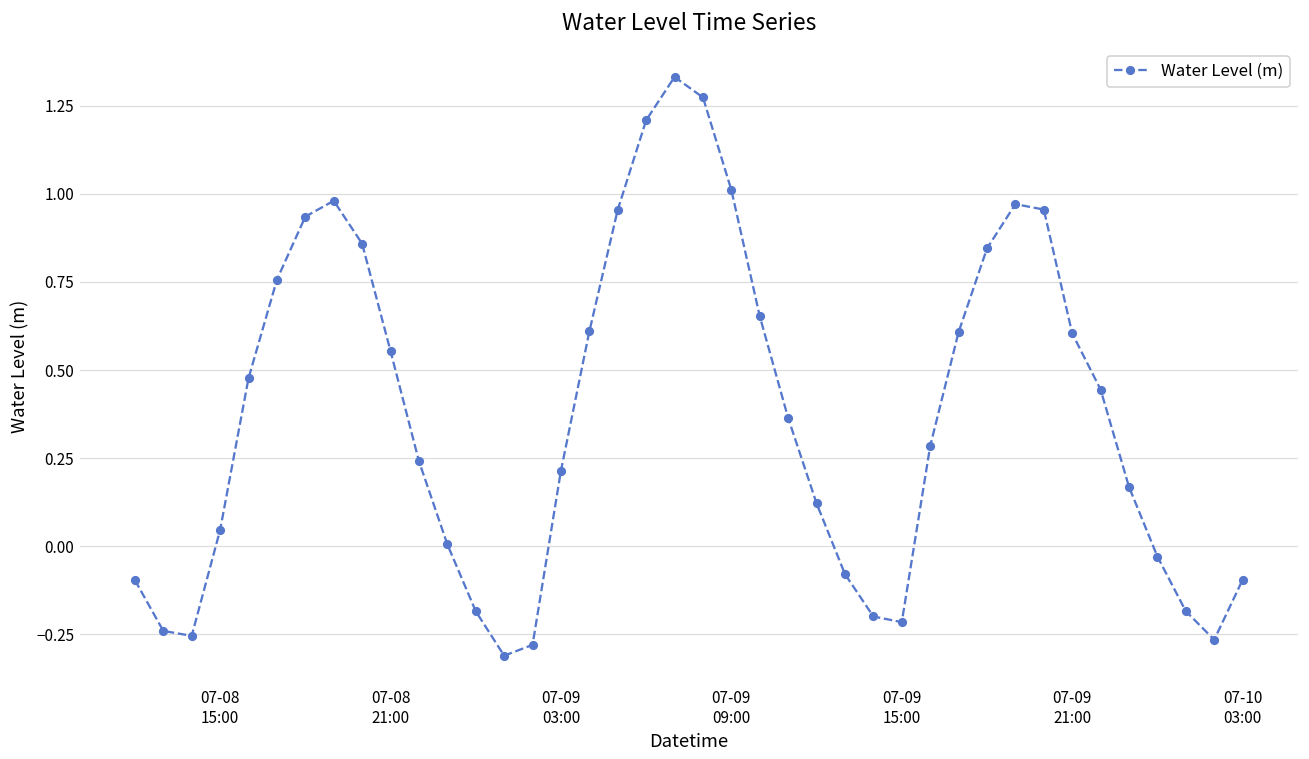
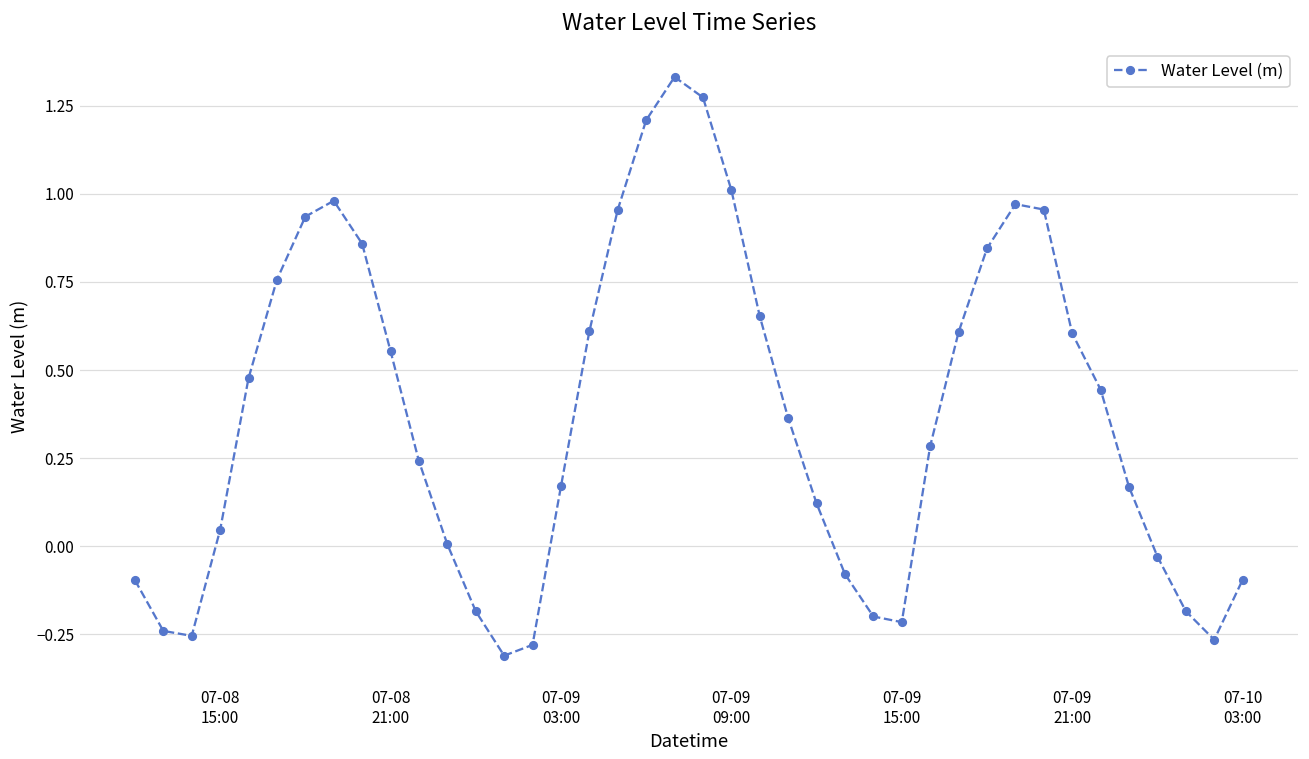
07-09 03:00: 0.21 -> 0.17
